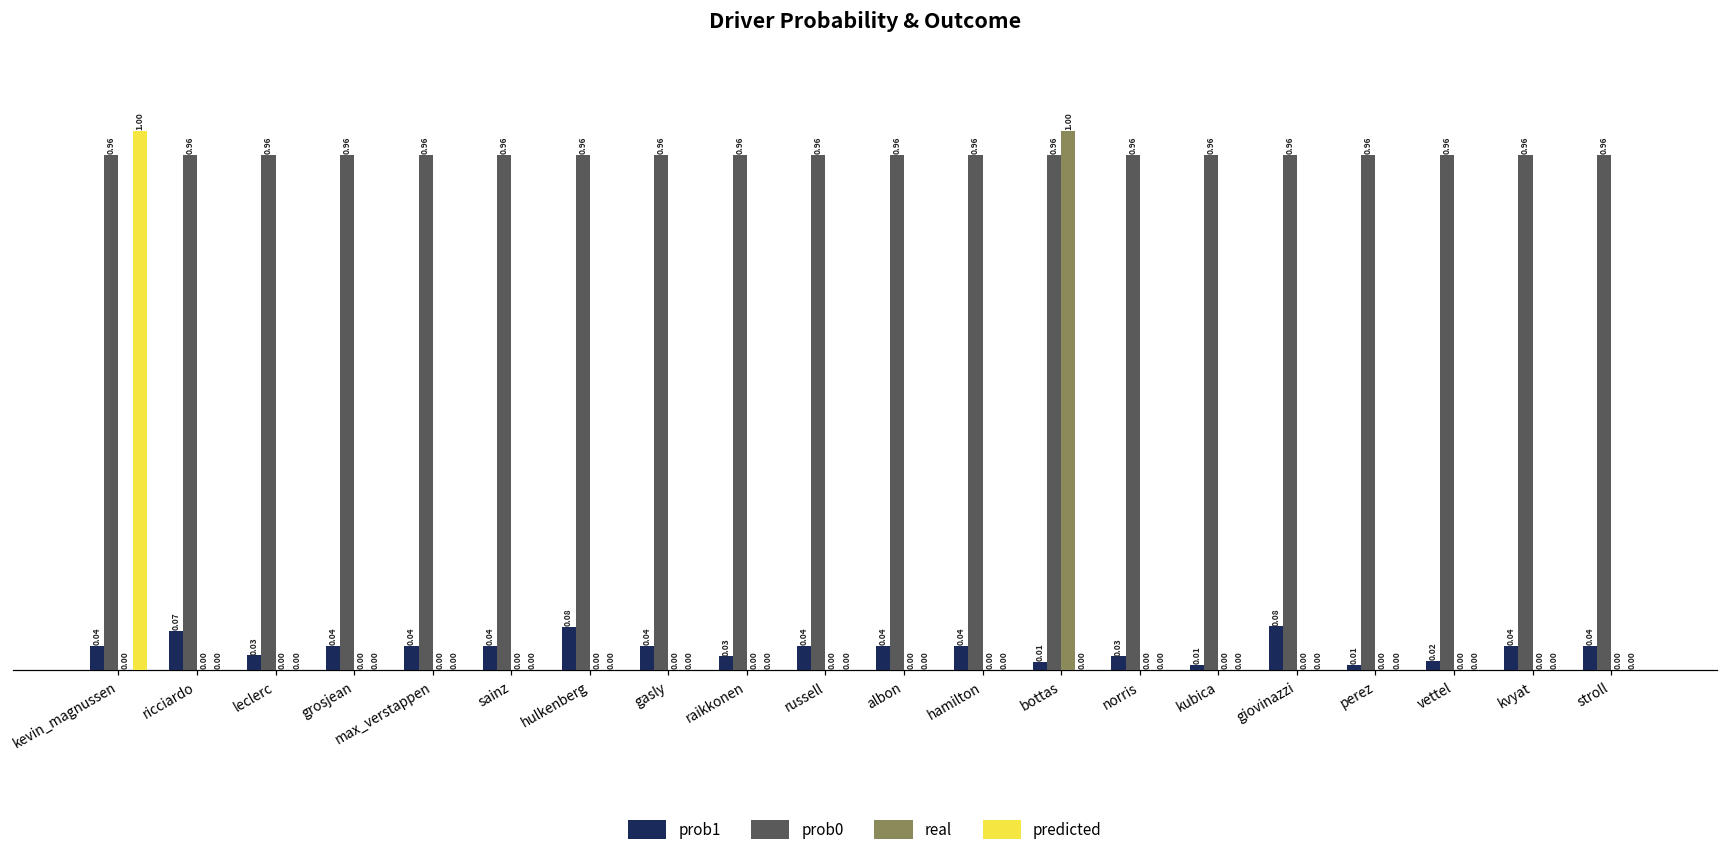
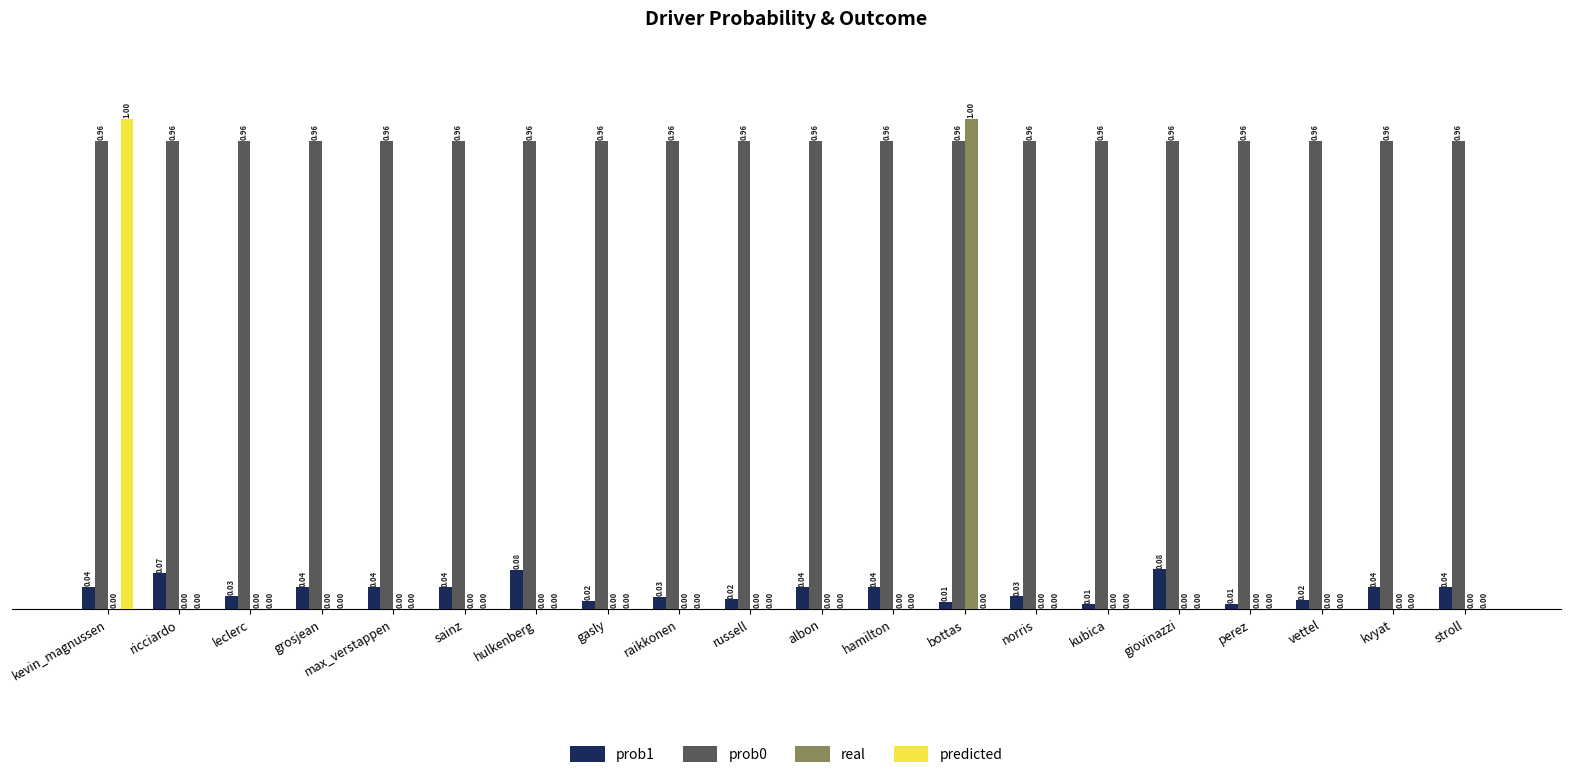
prob1, gasly: 0.04 -> 0.02
prob1, russell: 0.04 -> 0.02
